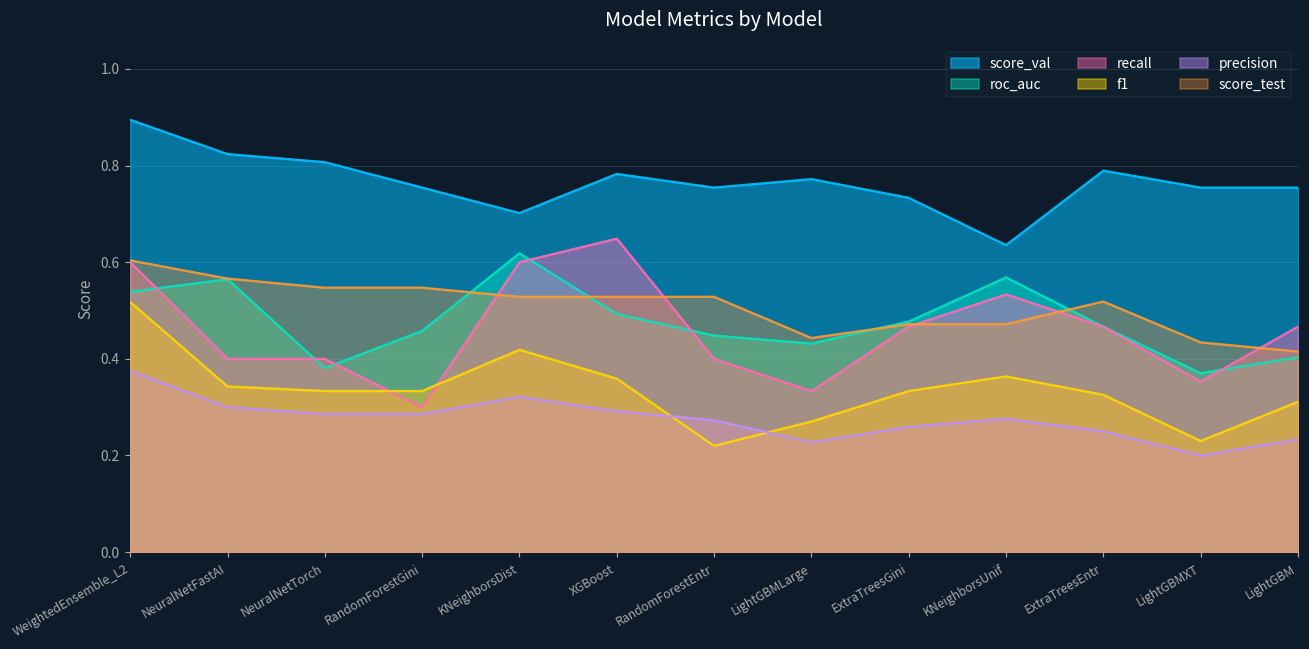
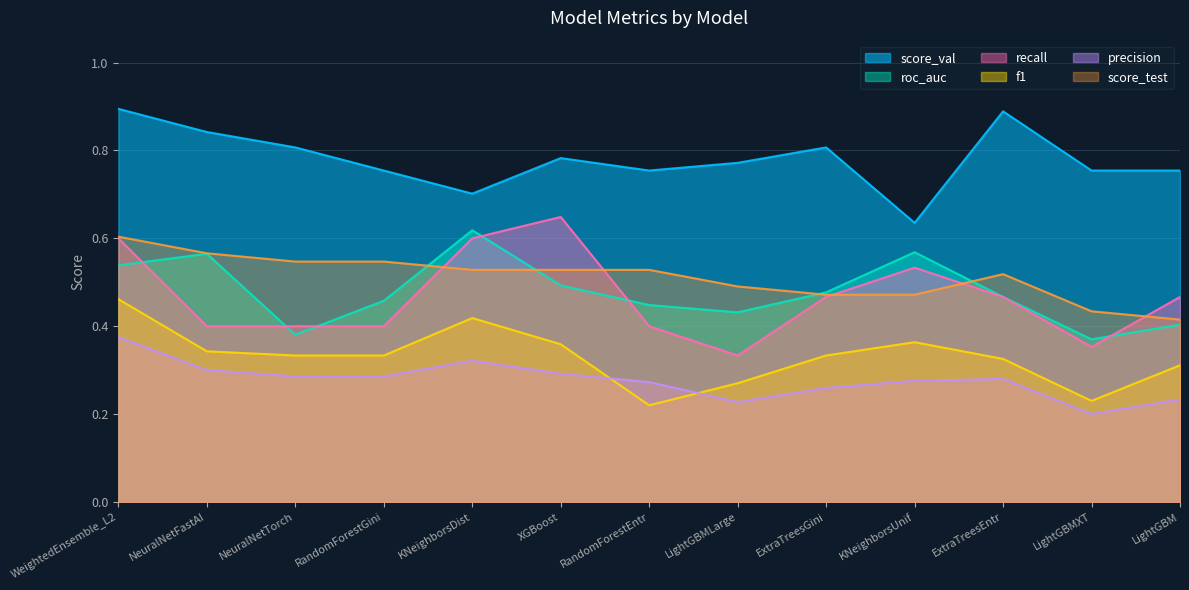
f1, WeightedEnsemble_L2: 0.52 -> 0.46
score_val, NeuralNetFastAI: 0.82 -> 0.84
recall, RandomForestGini: 0.3 -> 0.4
score_test, LightGBMLarge: 0.44 -> 0.49
score_val, ExtraTreesGini: 0.73 -> 0.81
score_val, ExtraTreesEntr: 0.79 -> 0.89
precision, ExtraTreesEntr: 0.25 -> 0.28
